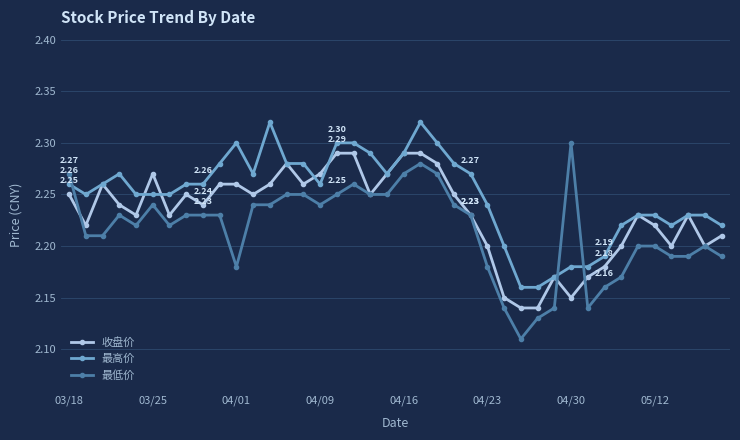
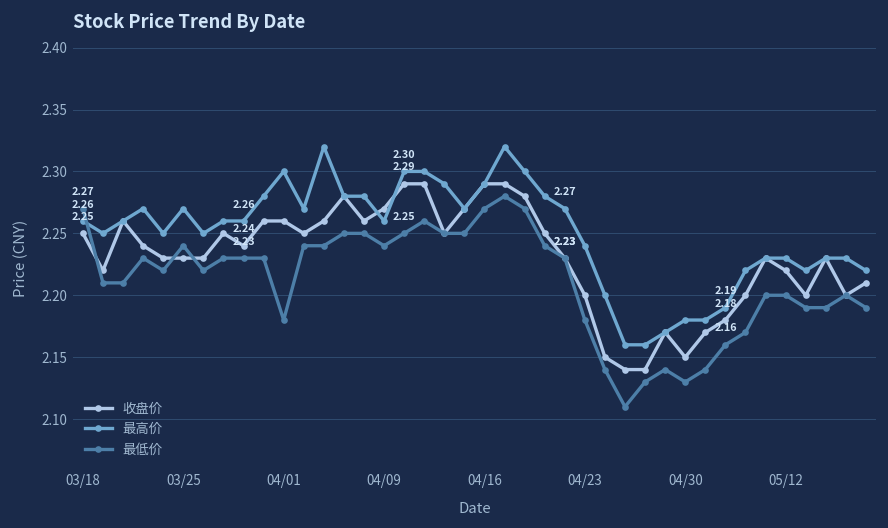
收盘价, 03/25: 2.27 -> 2.23
最高价, 03/25: 2.25 -> 2.27
最低价, 04/30: 2.30 -> 2.13
